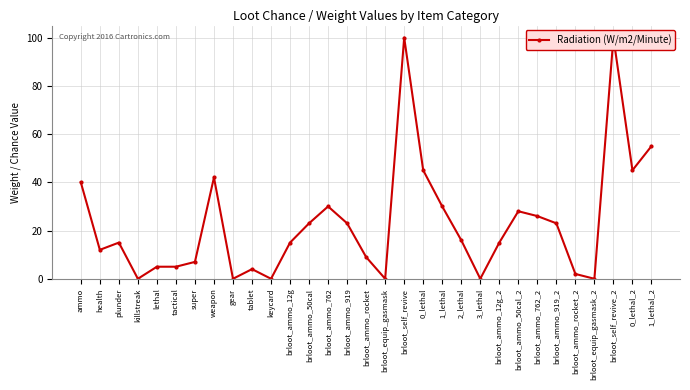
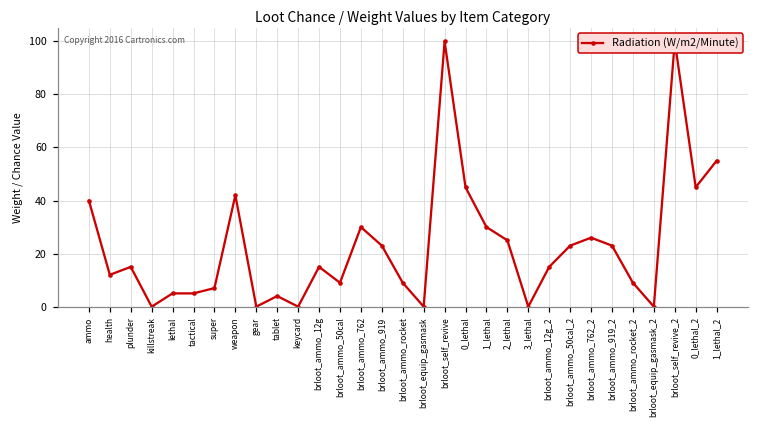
brloot_ammo_50cal: 23 -> 9
2_lethal: 16 -> 25
brloot_ammo_50cal_2: 28 -> 23
brloot_ammo_rocket_2: 2 -> 9
